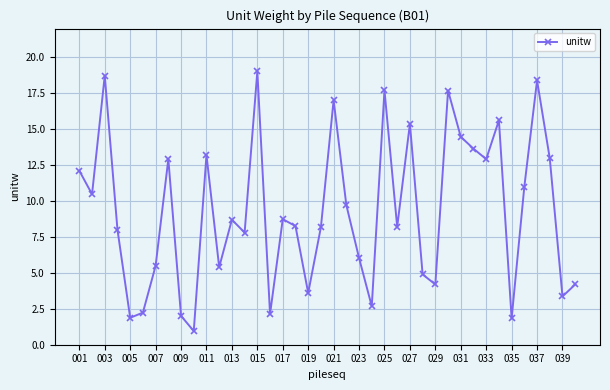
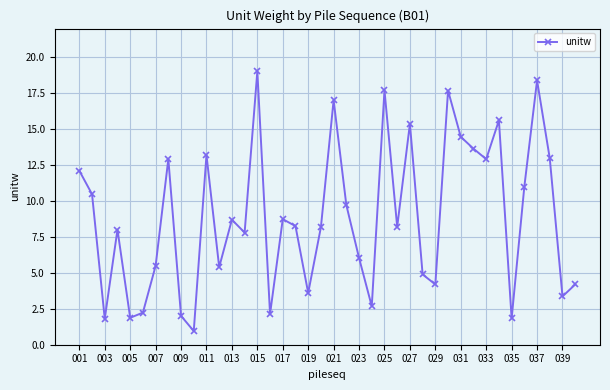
003: 18.7 -> 1.8
